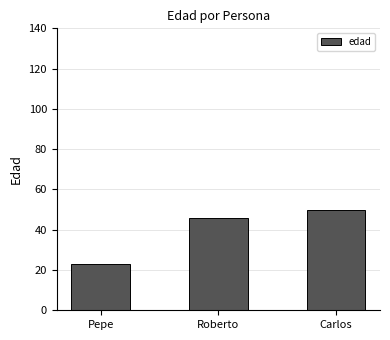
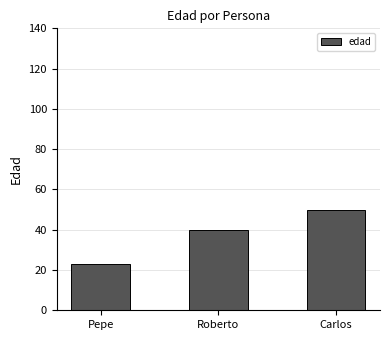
Roberto: 46 -> 40
